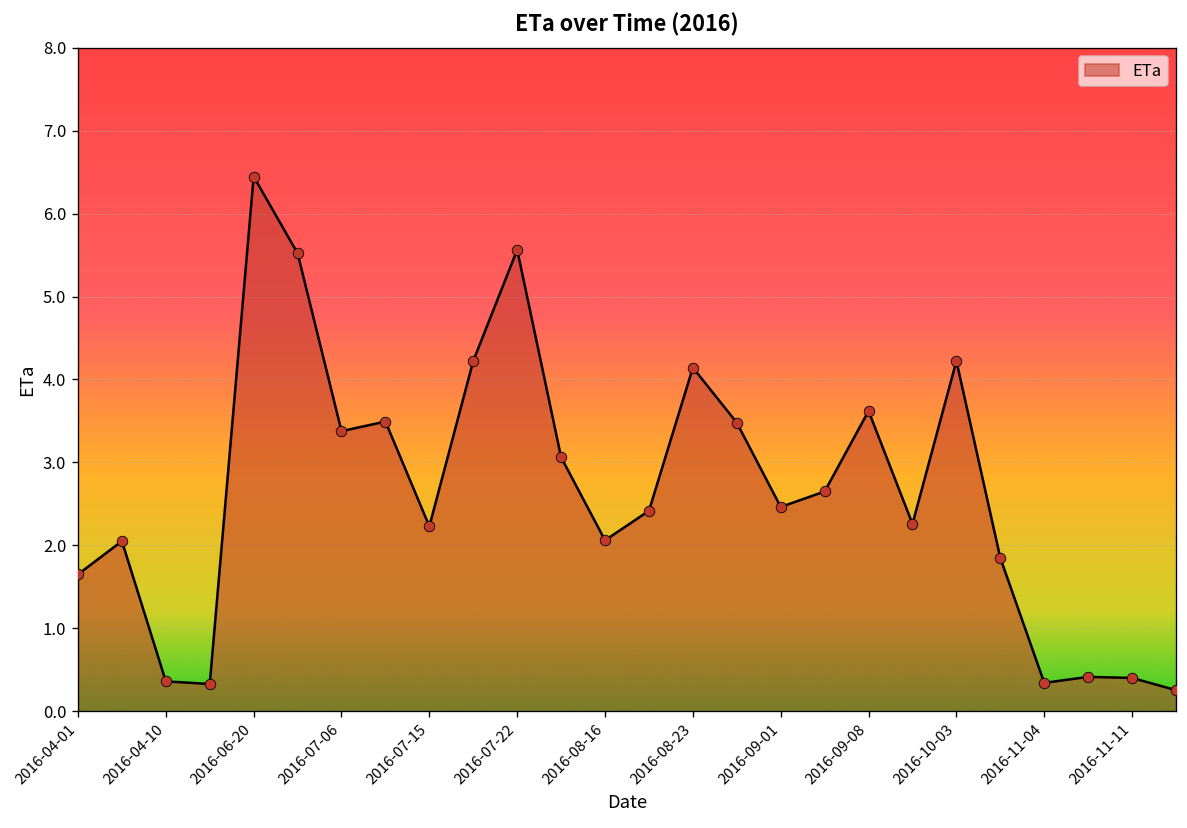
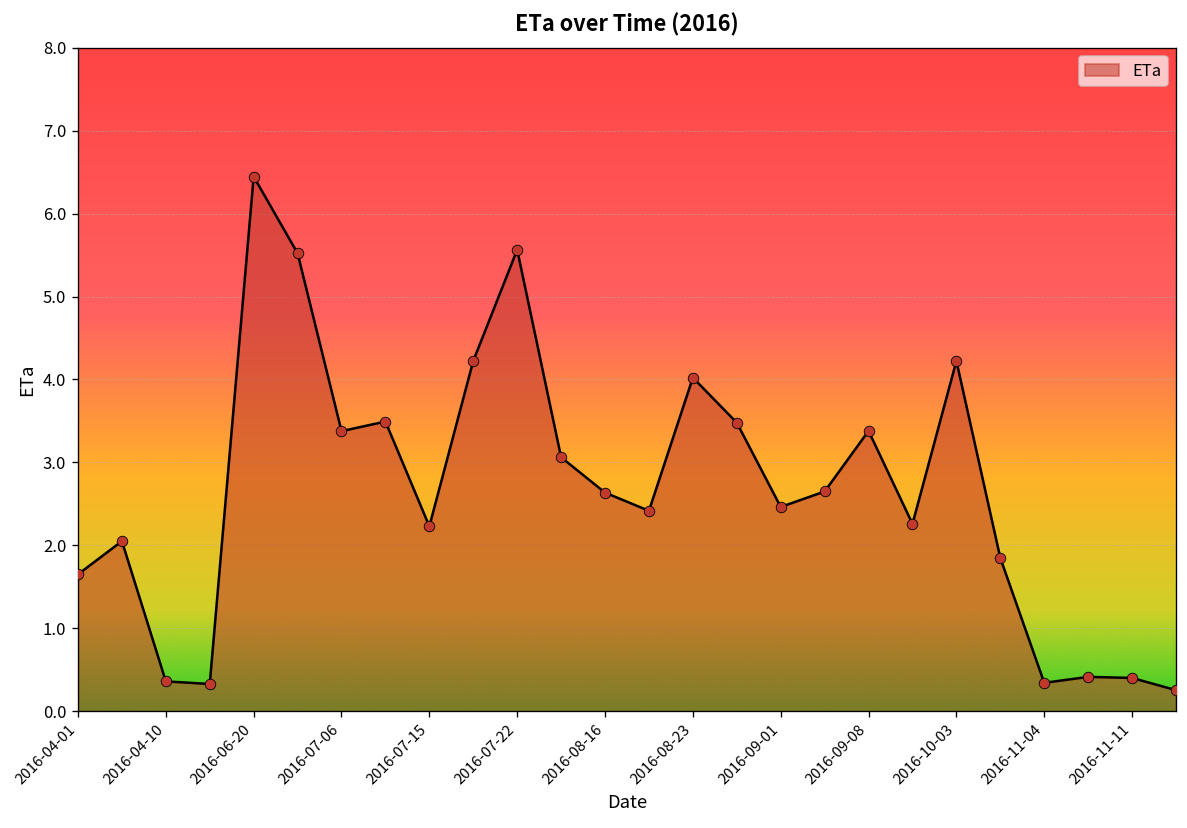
2016-08-16: 2.1 -> 2.6
2016-08-23: 4.1 -> 4.0
2016-09-08: 3.6 -> 3.4
